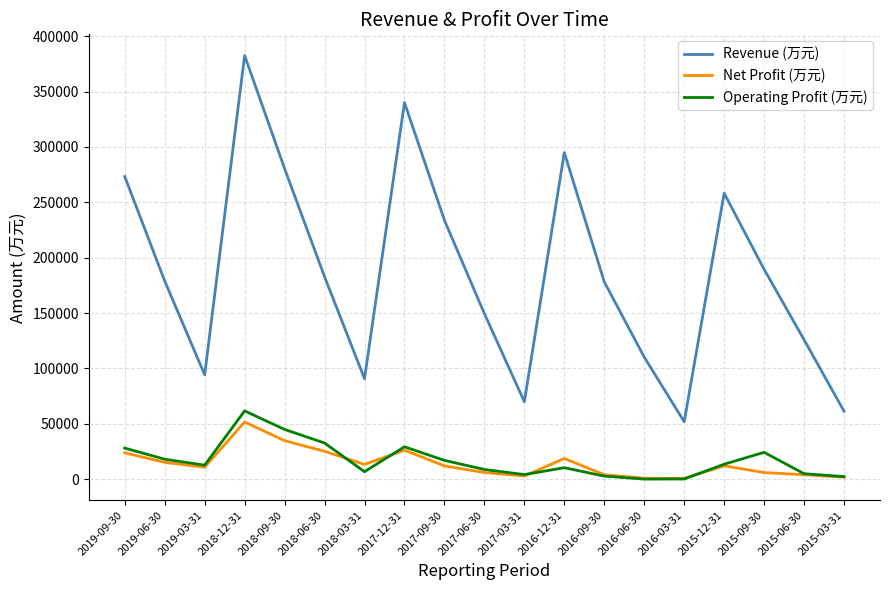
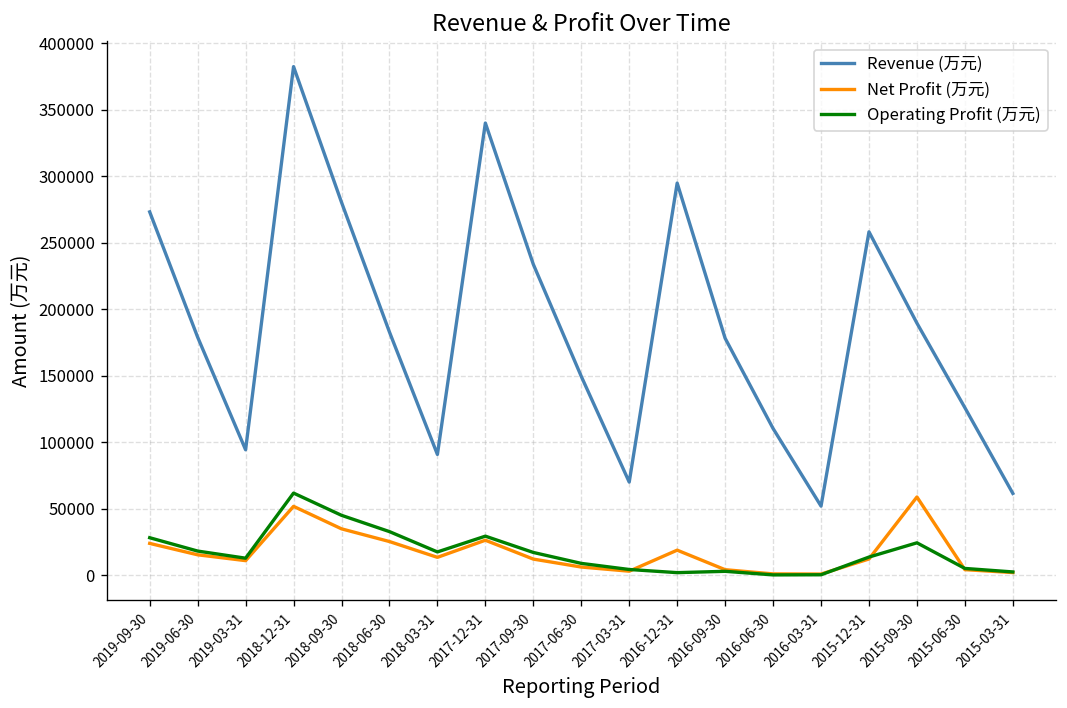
Operating Profit (万元), 2018-03-31: 7000 -> 17000
Operating Profit (万元), 2016-12-31: 10000 -> 2000
Net Profit (万元), 2015-09-30: 6000 -> 59000
